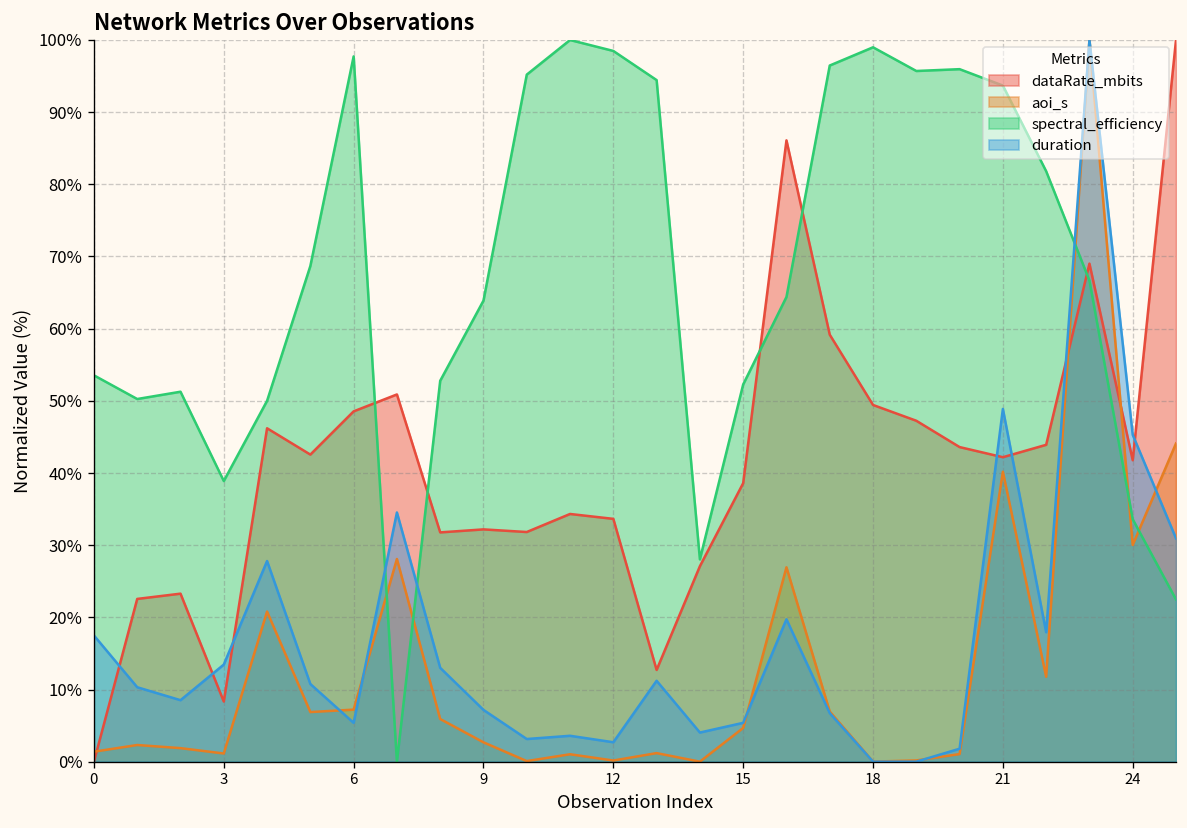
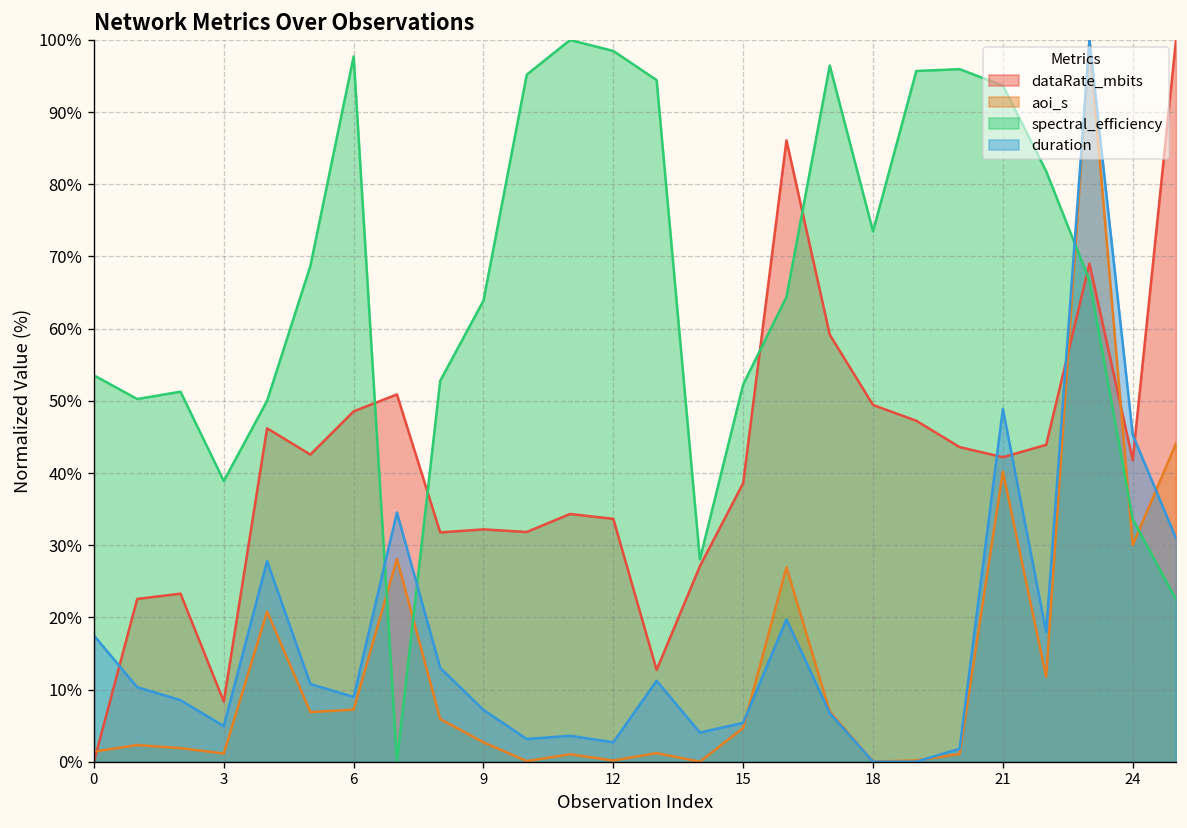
duration, 3: 13% -> 5%
duration, 6: 5% -> 9%
spectral_efficiency, 18: 99% -> 73%
